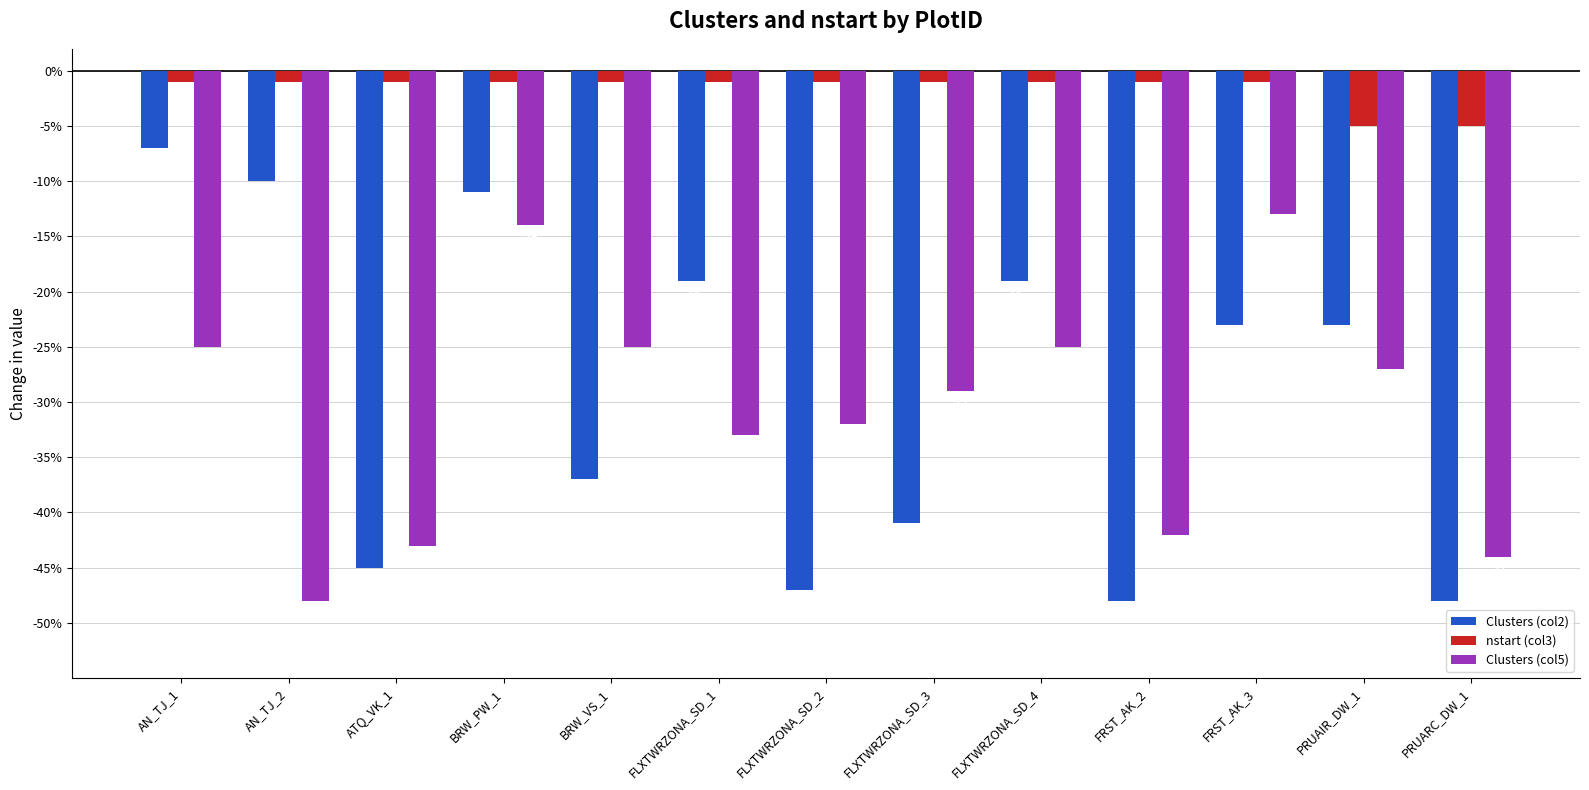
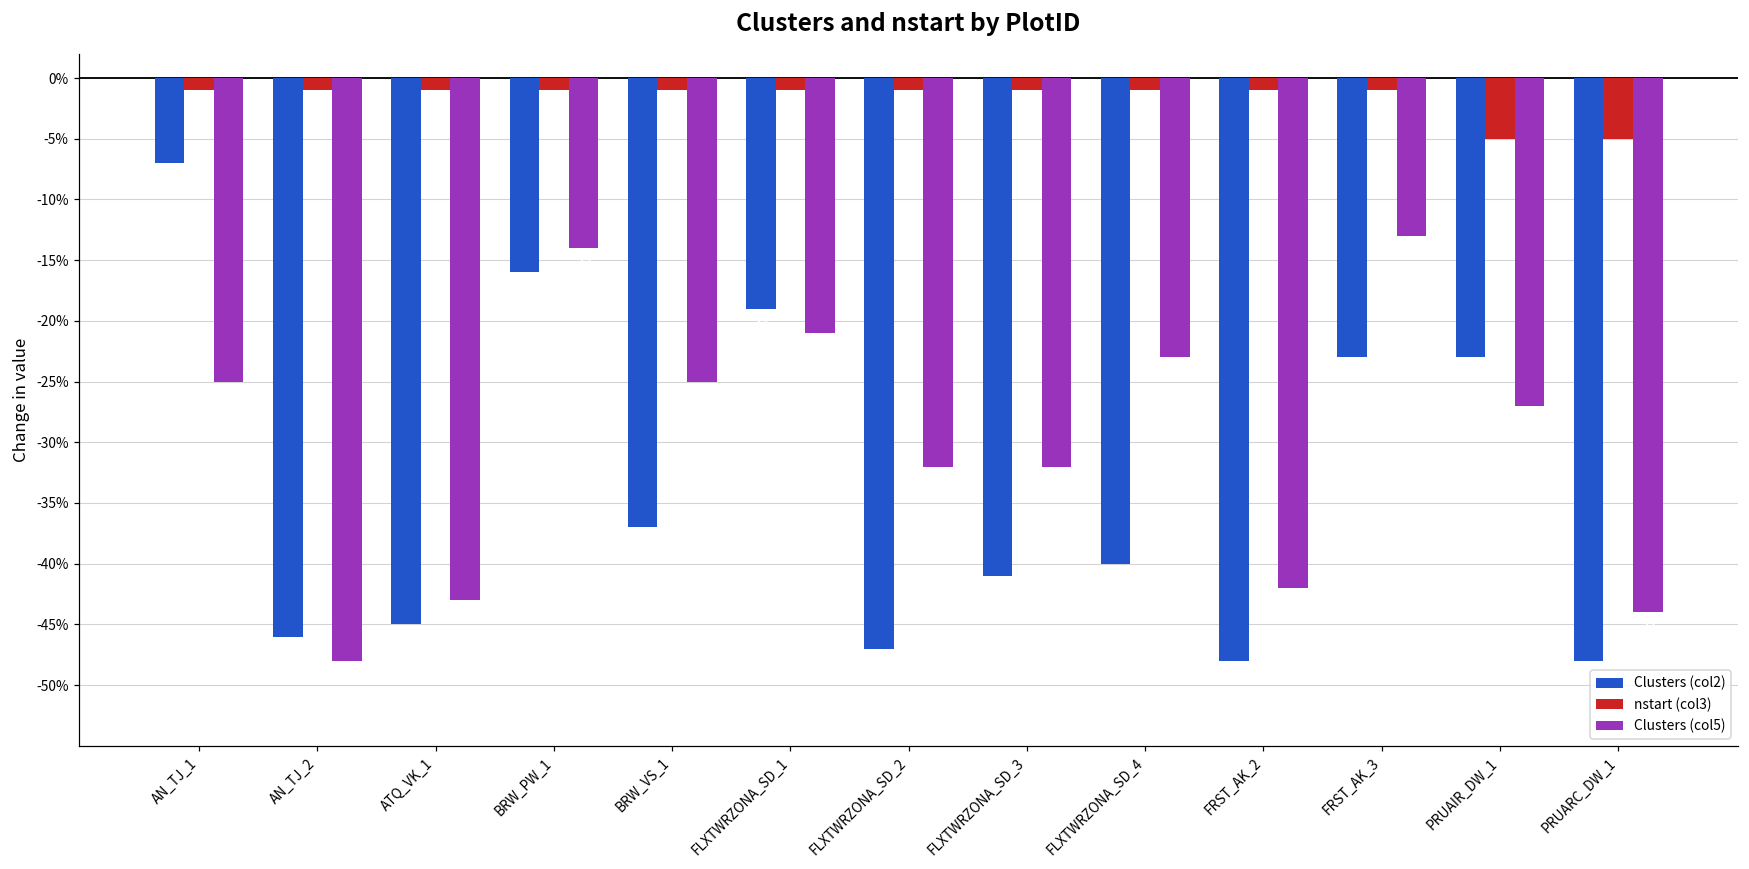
Clusters (col2), AN_TJ_2: -10.0% -> -46.0%
Clusters (col2), BRW_PW_1: -11.0% -> -16.0%
Clusters (col5), FLXTWRZONA_SD_1: -33.0% -> -21.0%
Clusters (col5), FLXTWRZONA_SD_3: -29.0% -> -32.0%
Clusters (col2), FLXTWRZONA_SD_4: -19.0% -> -40.0%
Clusters (col5), FLXTWRZONA_SD_4: -25.0% -> -23.0%
